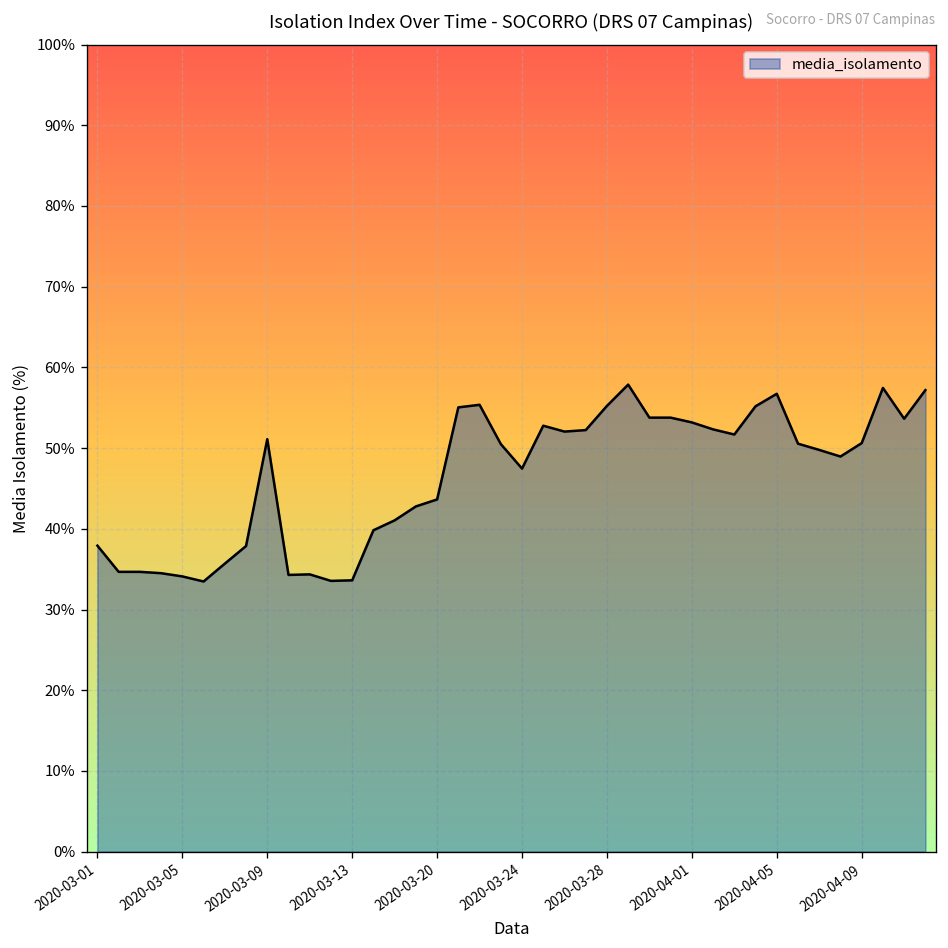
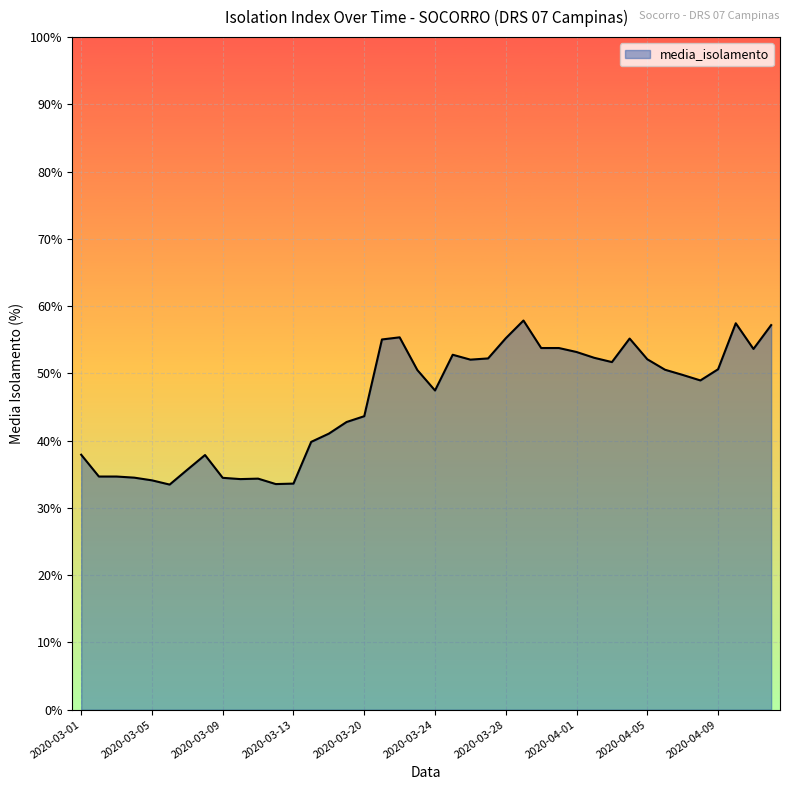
2020-03-09: 51% -> 34%
2020-04-05: 57% -> 52%
